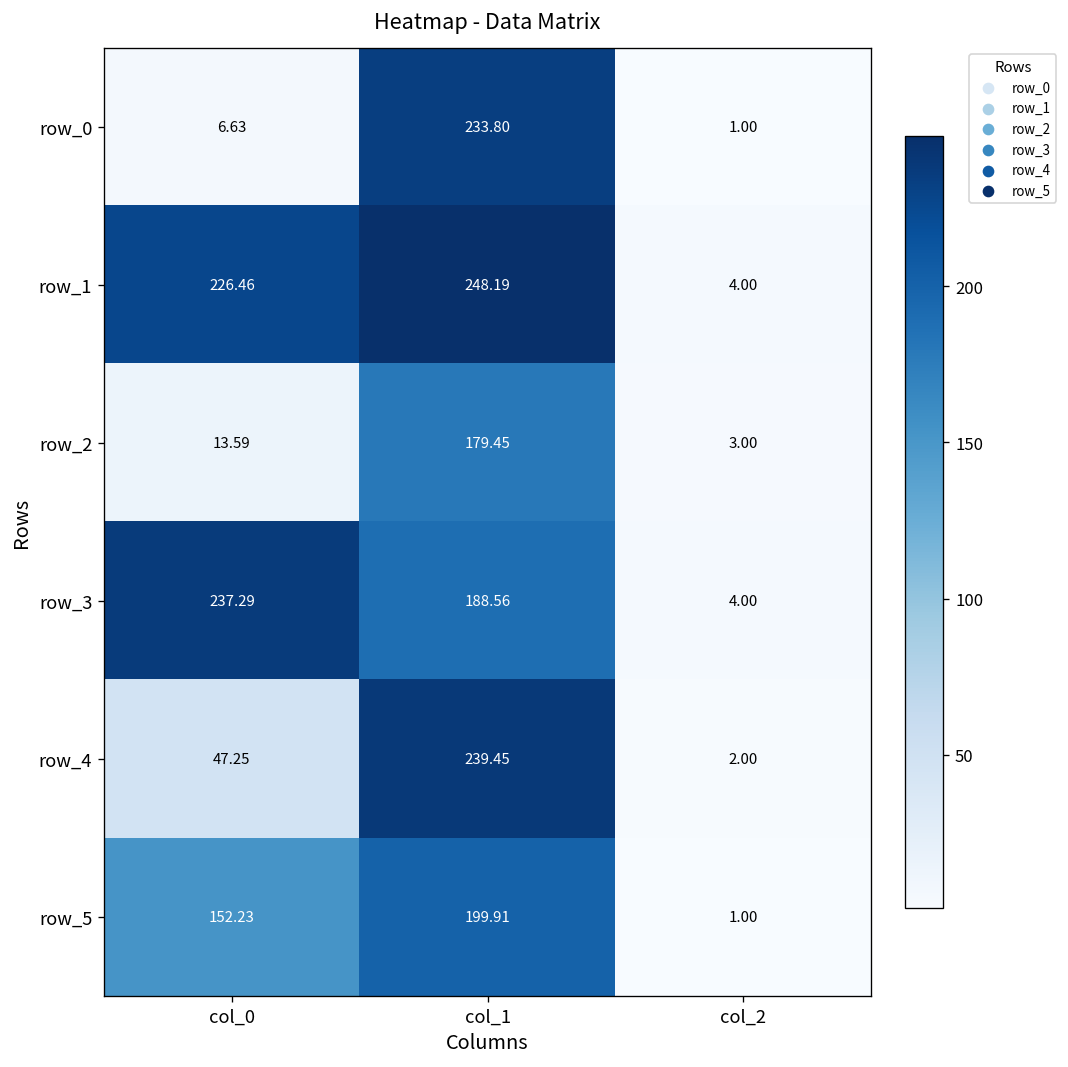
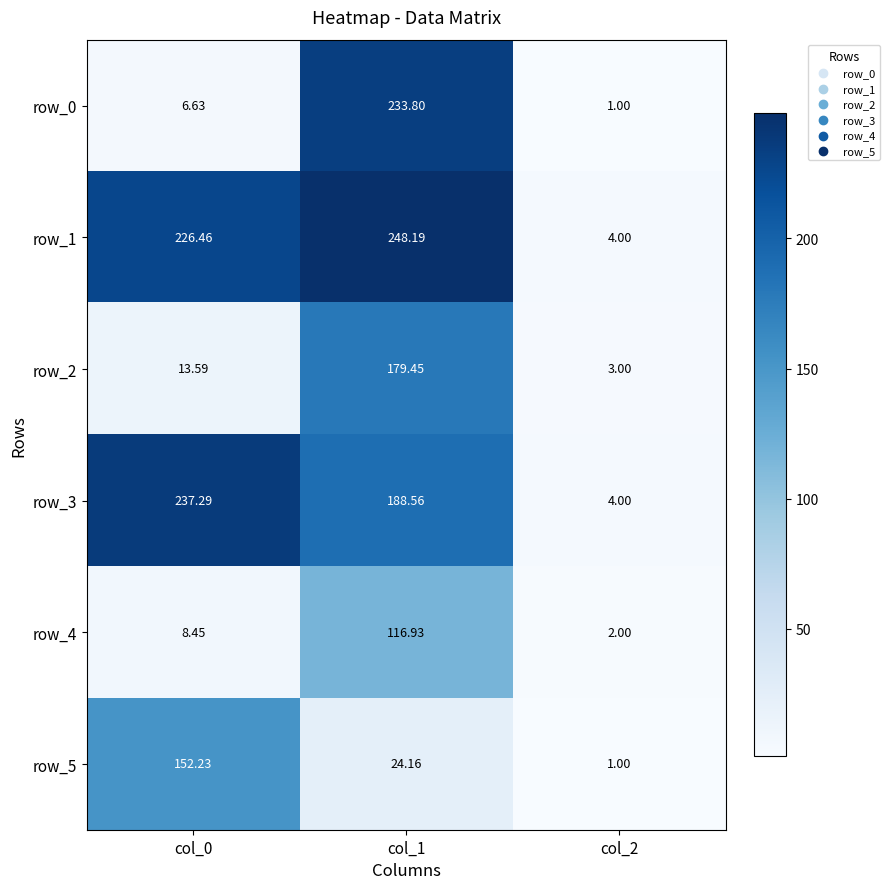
row_4, col_0: 47.25 -> 8.45
row_4, col_1: 239.45 -> 116.93
row_5, col_1: 199.91 -> 24.16
